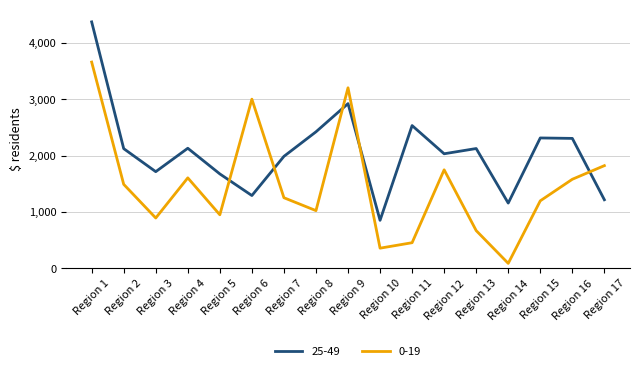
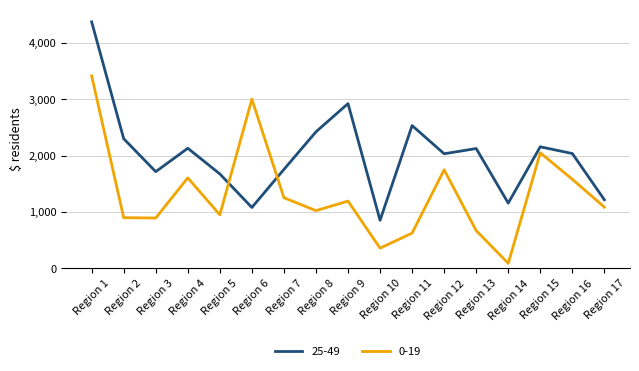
0-19, Region 1: 3,700 -> 3,400
25-49, Region 2: 2,100 -> 2,300
0-19, Region 2: 1,500 -> 900
25-49, Region 6: 1,300 -> 1,100
25-49, Region 7: 2,000 -> 1,800
0-19, Region 9: 3,200 -> 1,200
0-19, Region 11: 500 -> 600
25-49, Region 15: 2,300 -> 2,200
0-19, Region 15: 1,200 -> 2,100
25-49, Region 16: 2,300 -> 2,000
0-19, Region 17: 1,800 -> 1,100
